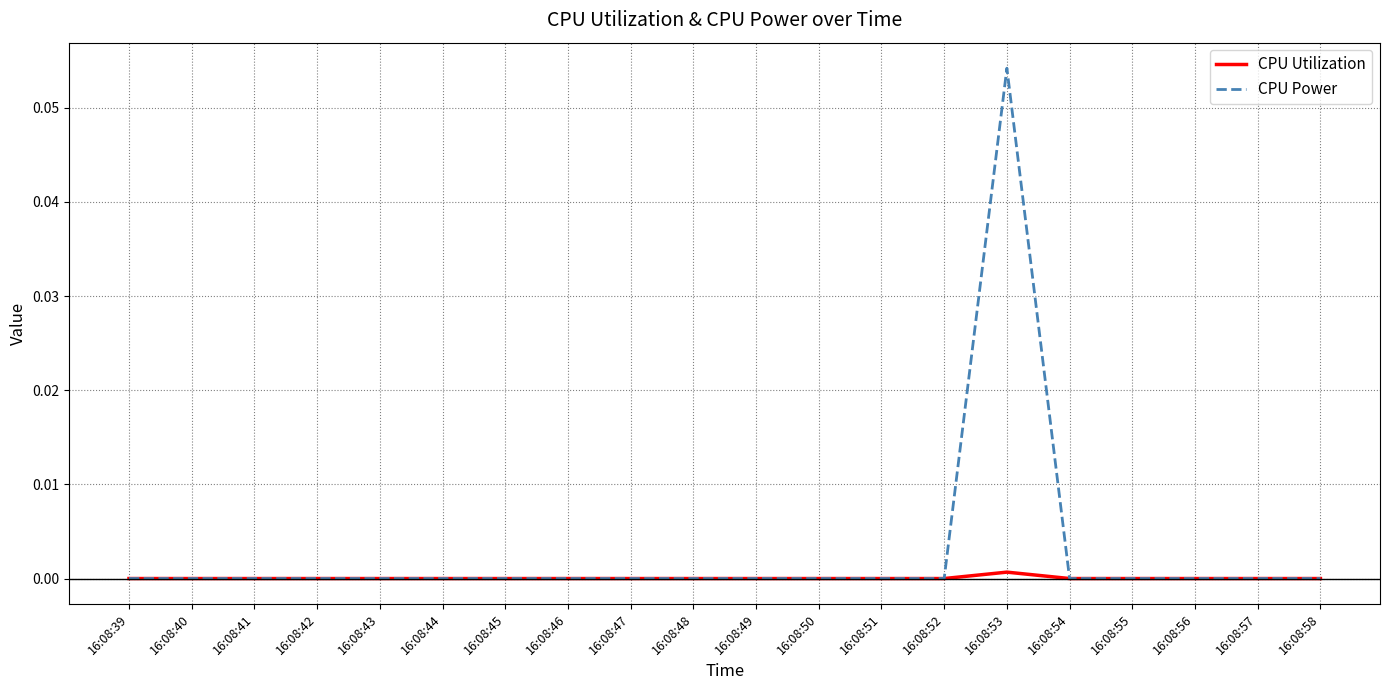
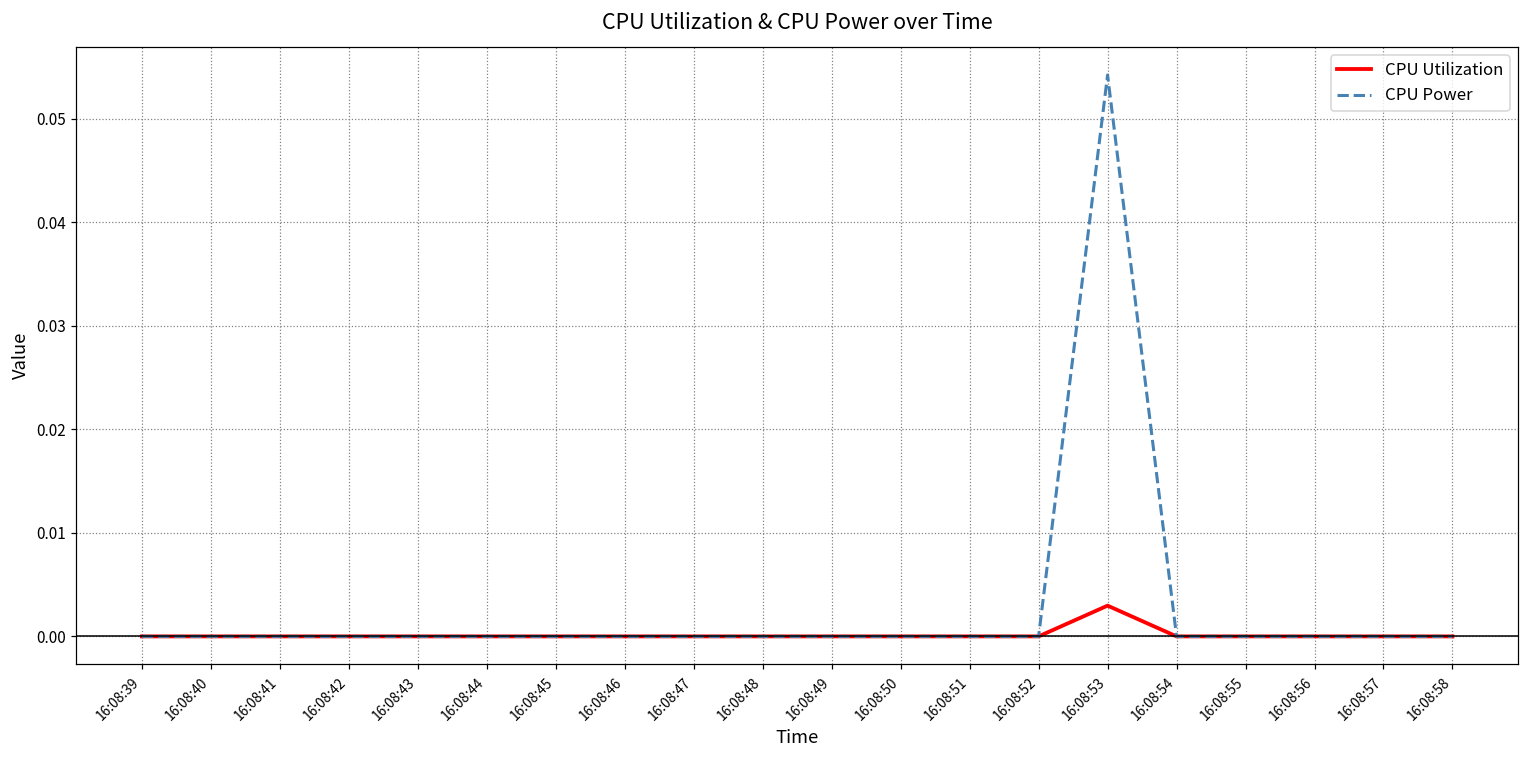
CPU Utilization, 16:08:53: 0.001 -> 0.003
